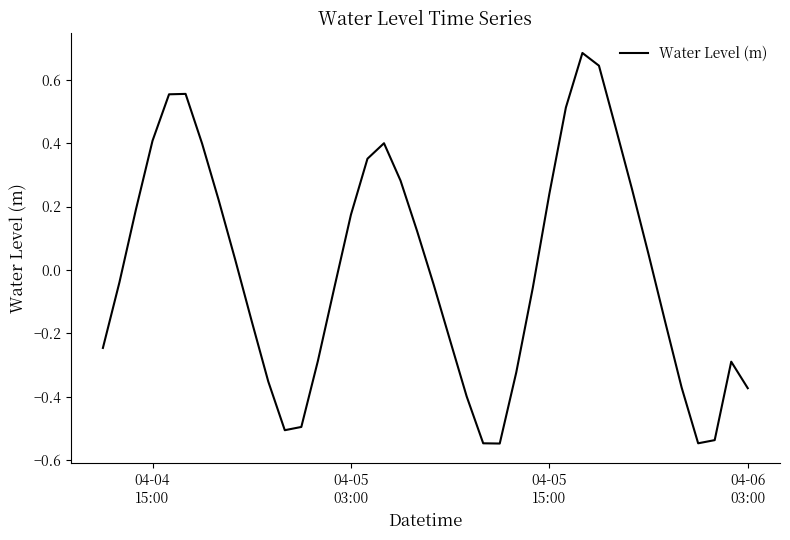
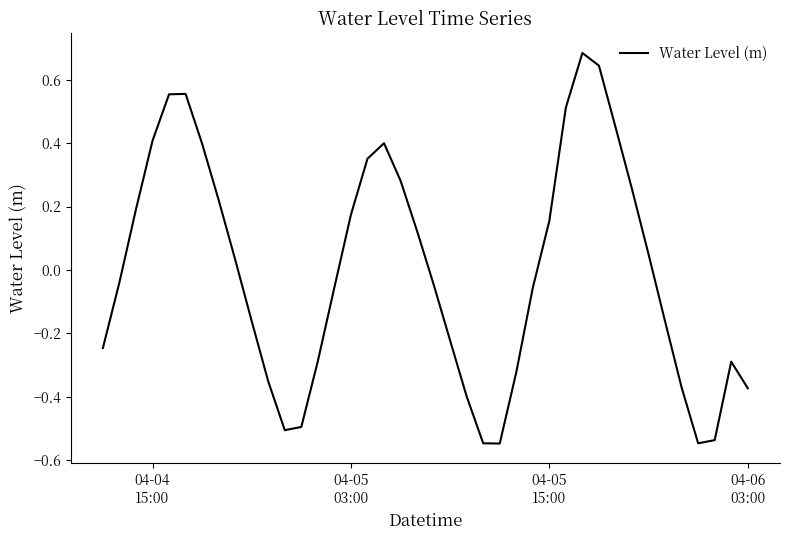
04-05 15:00: 0.24 -> 0.15
